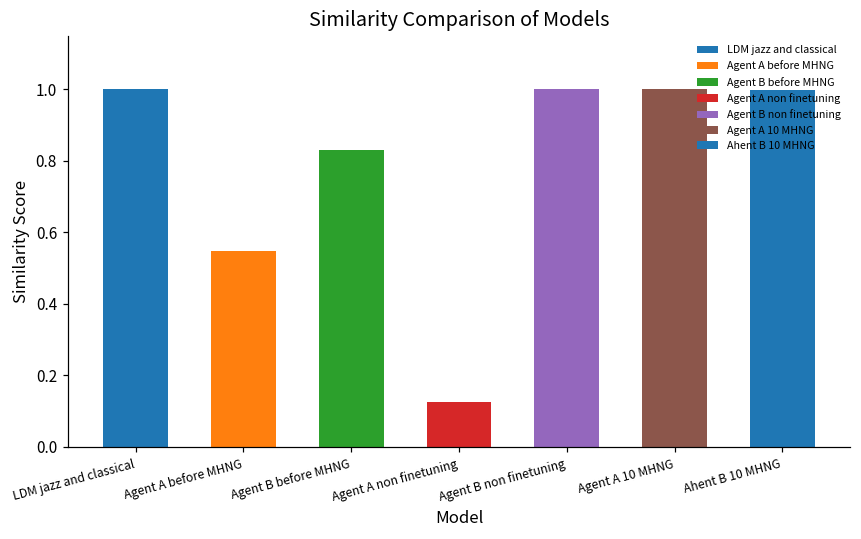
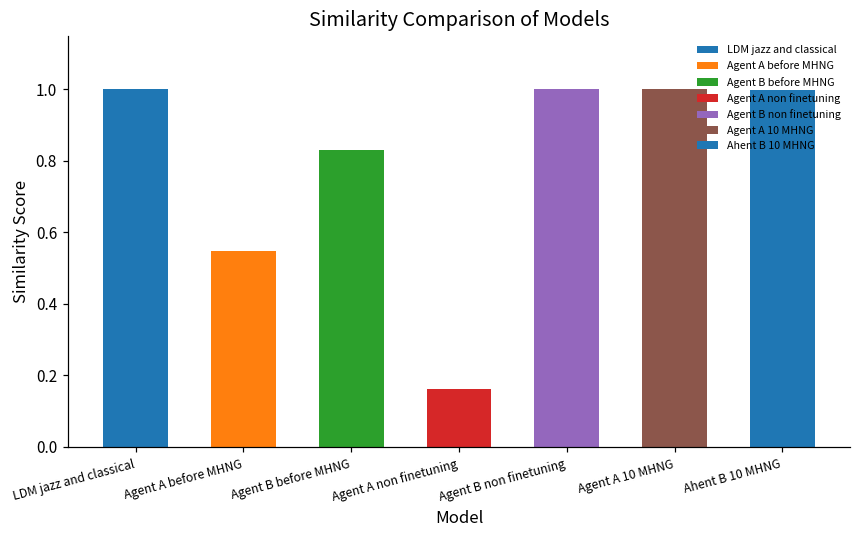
Agent A non finetuning: 0.13 -> 0.16
